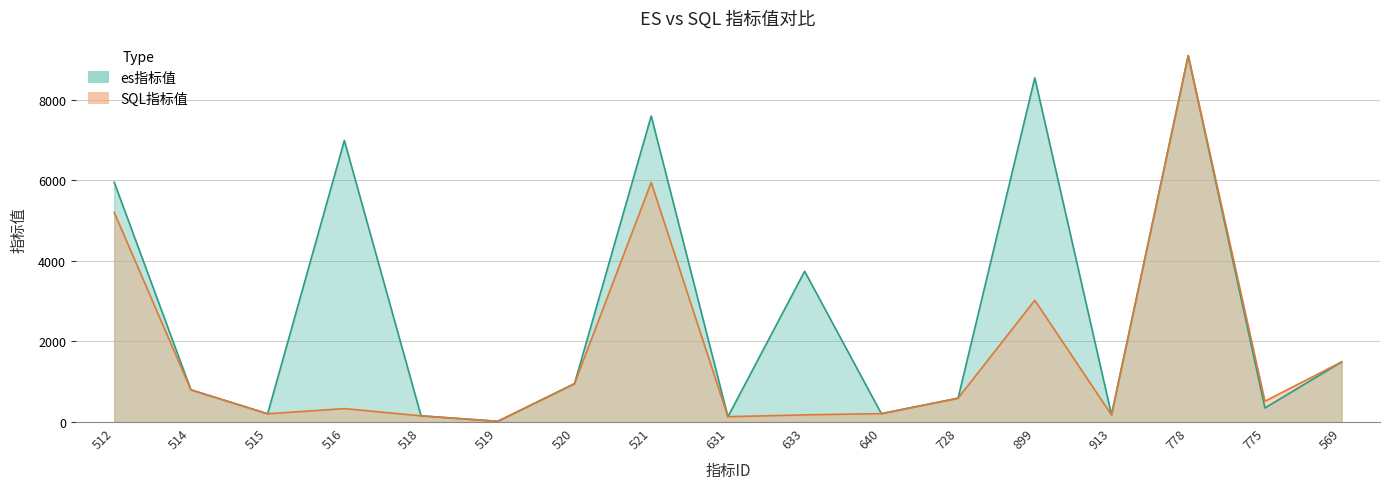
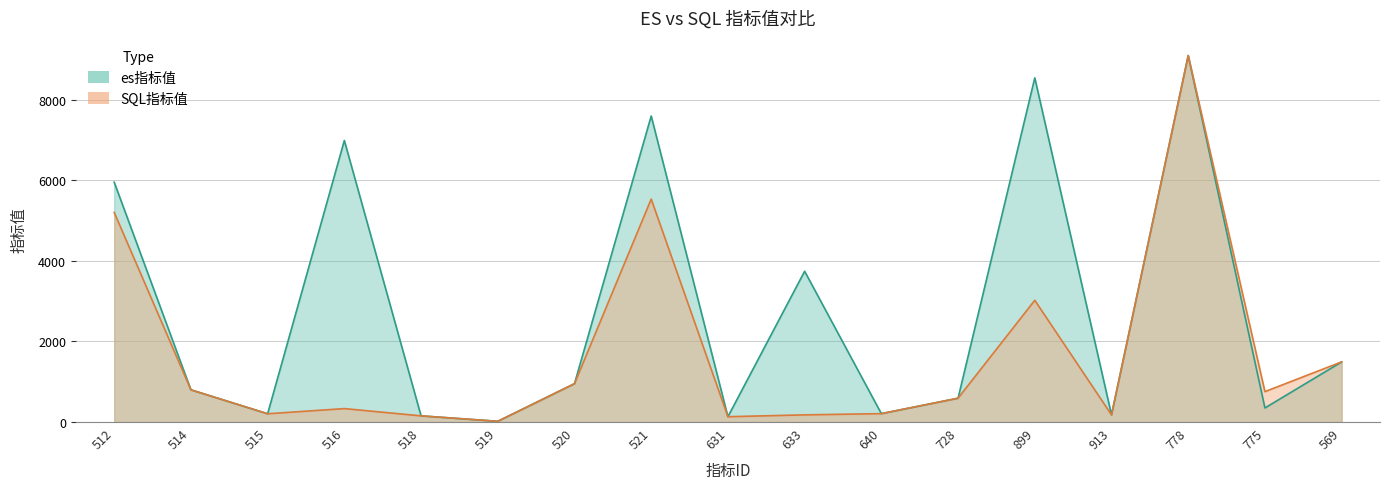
SQL指标值, 521: 5900 -> 5500
SQL指标值, 775: 500 -> 800
